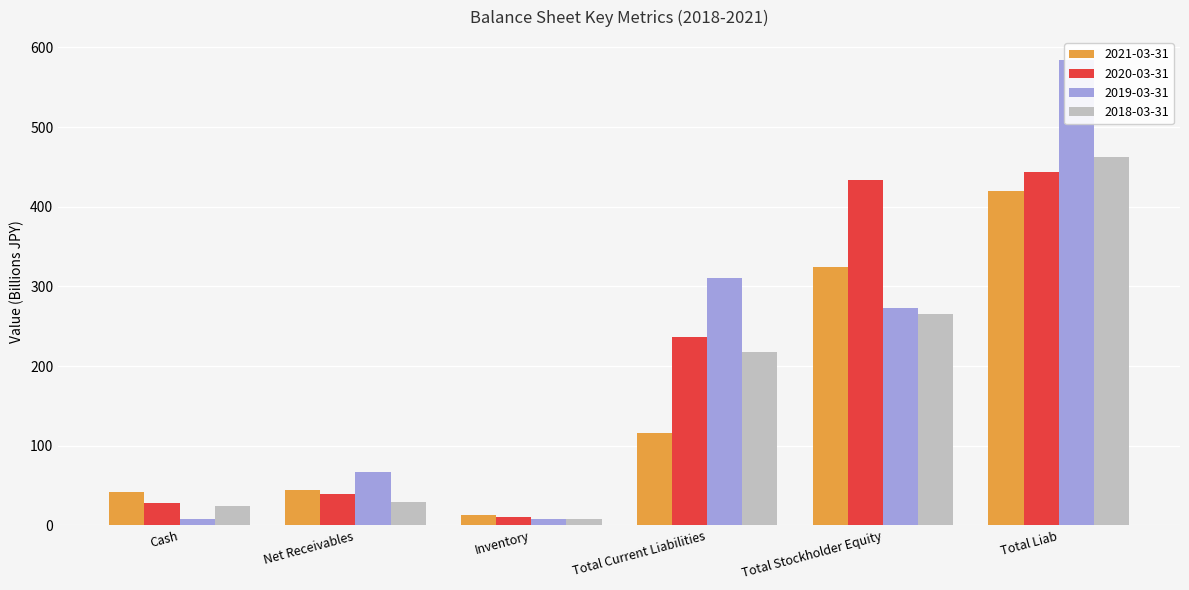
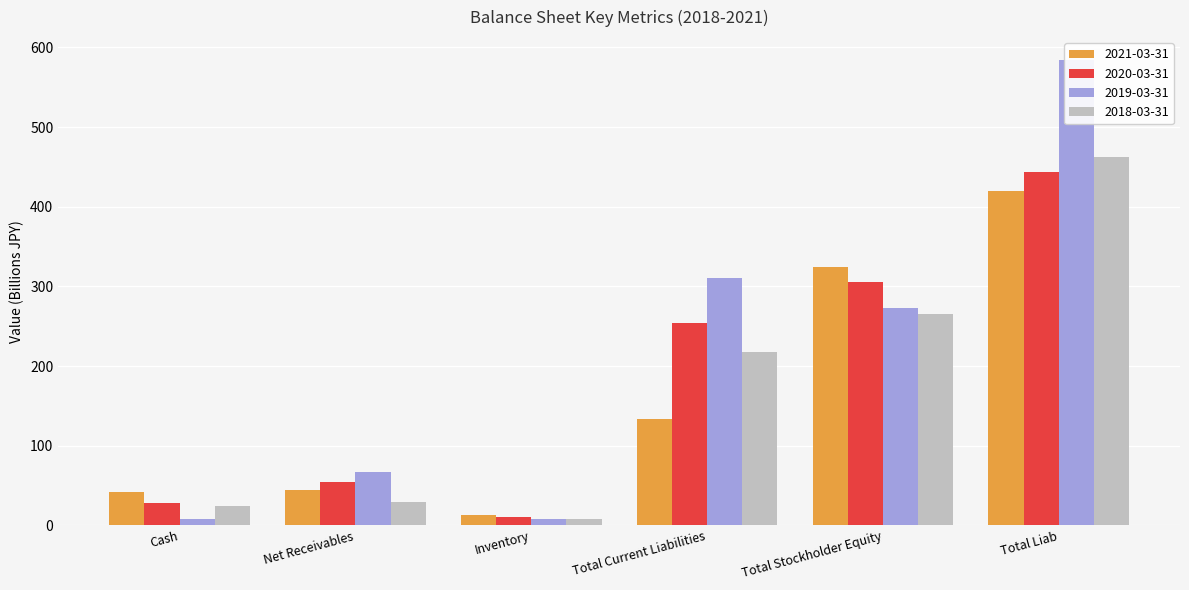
2020-03-31, Net Receivables: 40 -> 50
2021-03-31, Total Current Liabilities: 120 -> 130
2020-03-31, Total Current Liabilities: 240 -> 250
2020-03-31, Total Stockholder Equity: 430 -> 310
